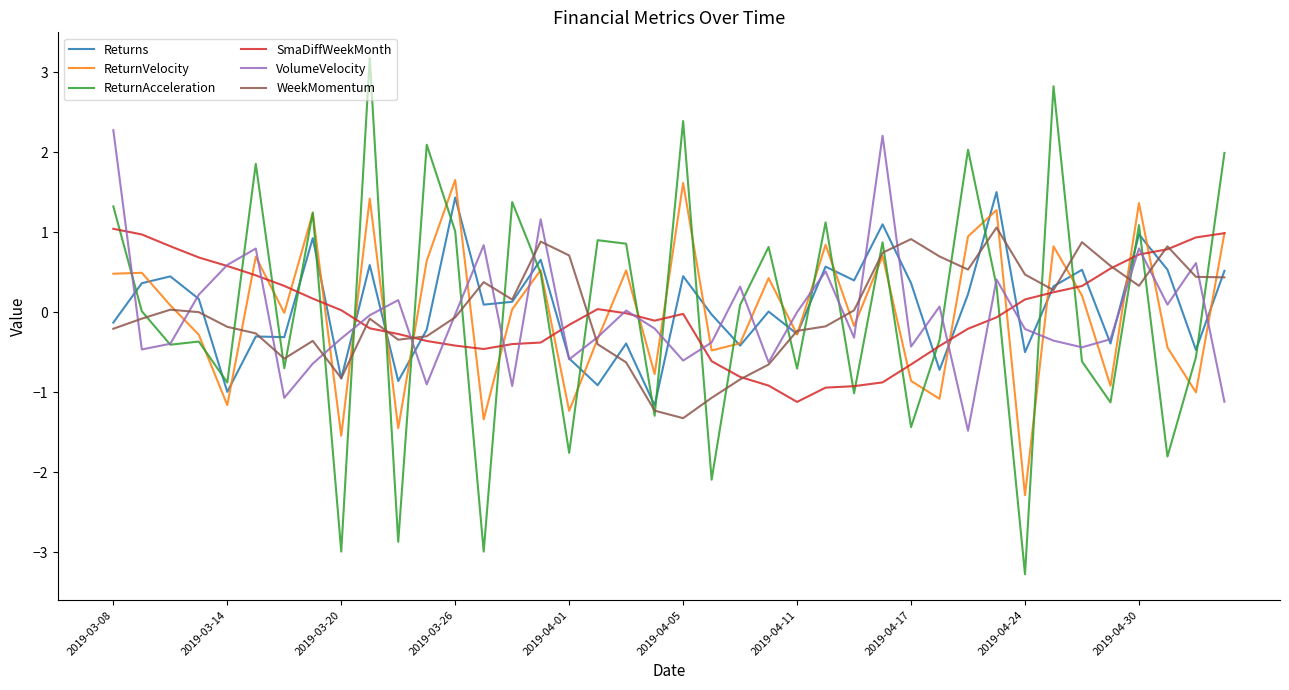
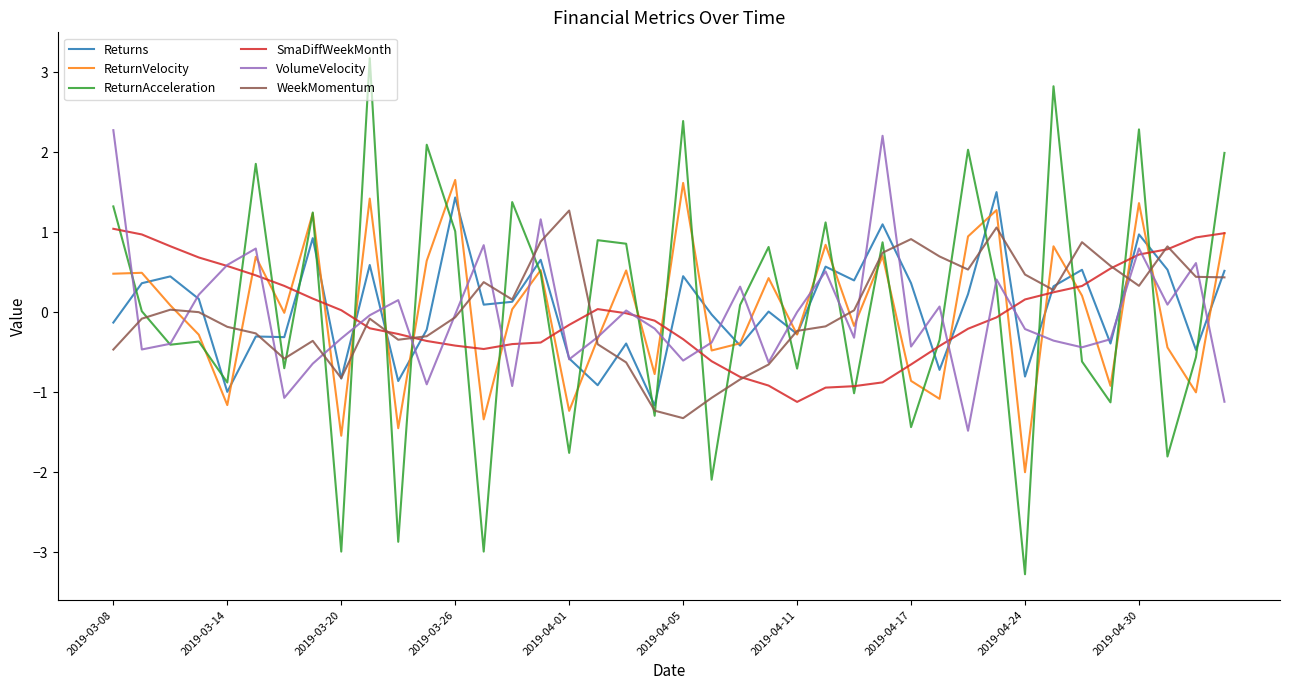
WeekMomentum, 2019-03-08: -0.2 -> -0.5
WeekMomentum, 2019-04-01: 0.7 -> 1.3
SmaDiffWeekMonth, 2019-04-05: 0.0 -> -0.3
Returns, 2019-04-24: -0.5 -> -0.8
ReturnVelocity, 2019-04-24: -2.3 -> -2.0
ReturnAcceleration, 2019-04-30: 1.1 -> 2.3
